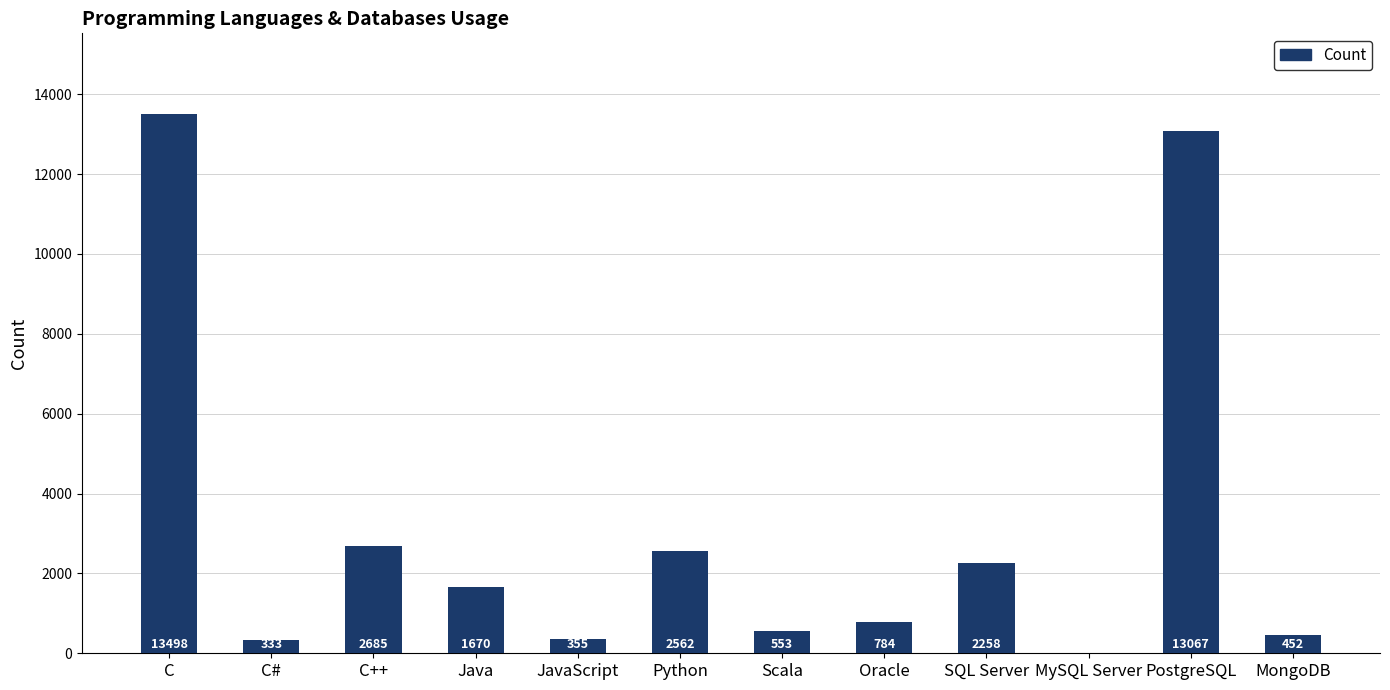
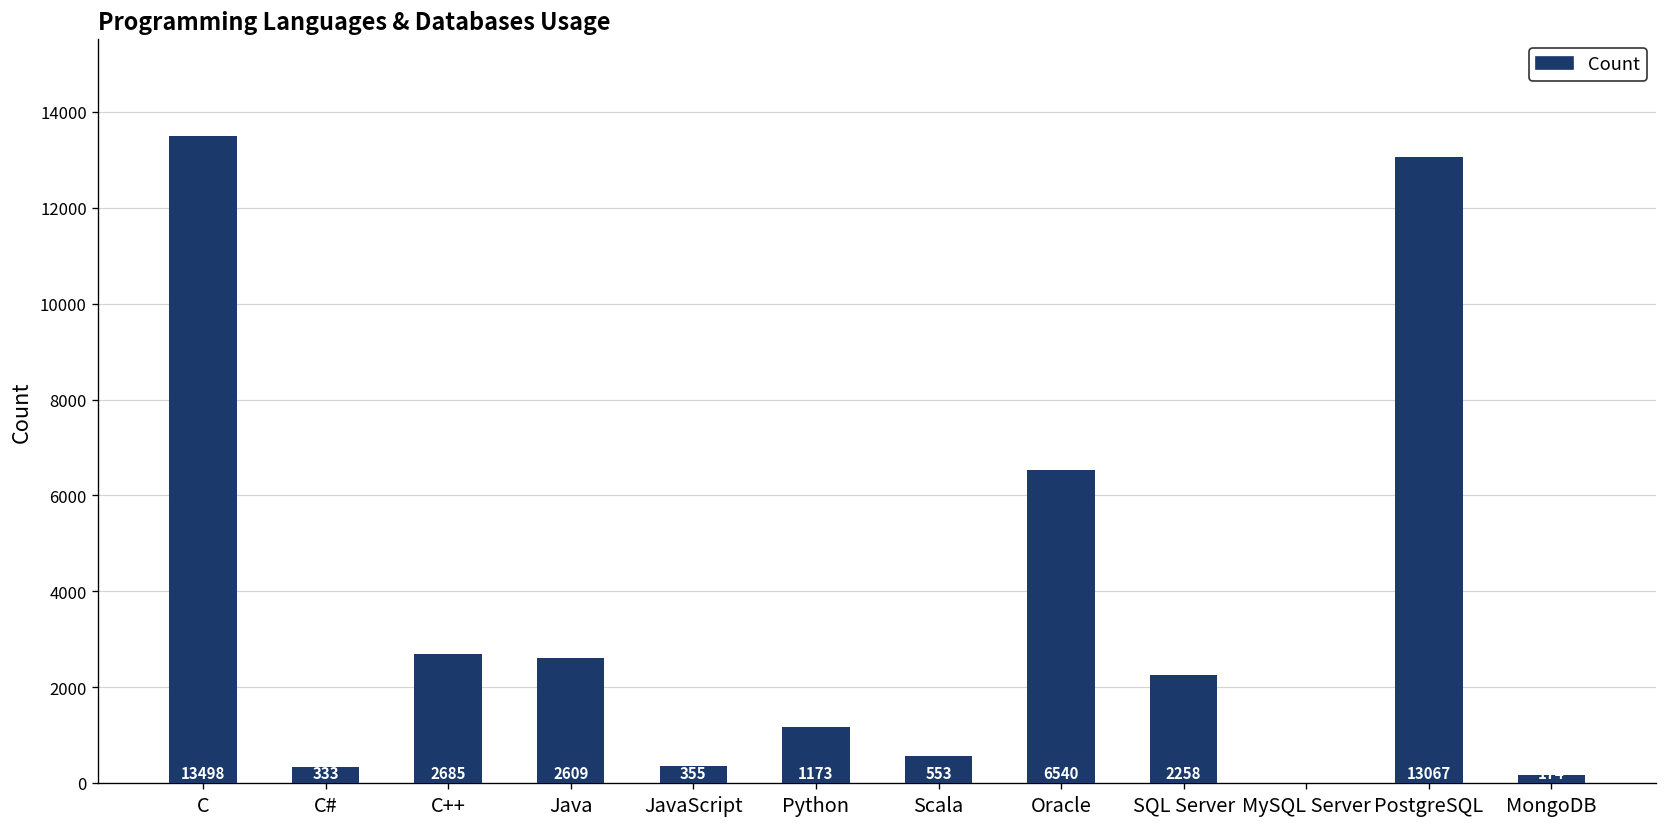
Java: 1670 -> 2609
Python: 2562 -> 1173
Oracle: 784 -> 6540
MongoDB: 500 -> 200
